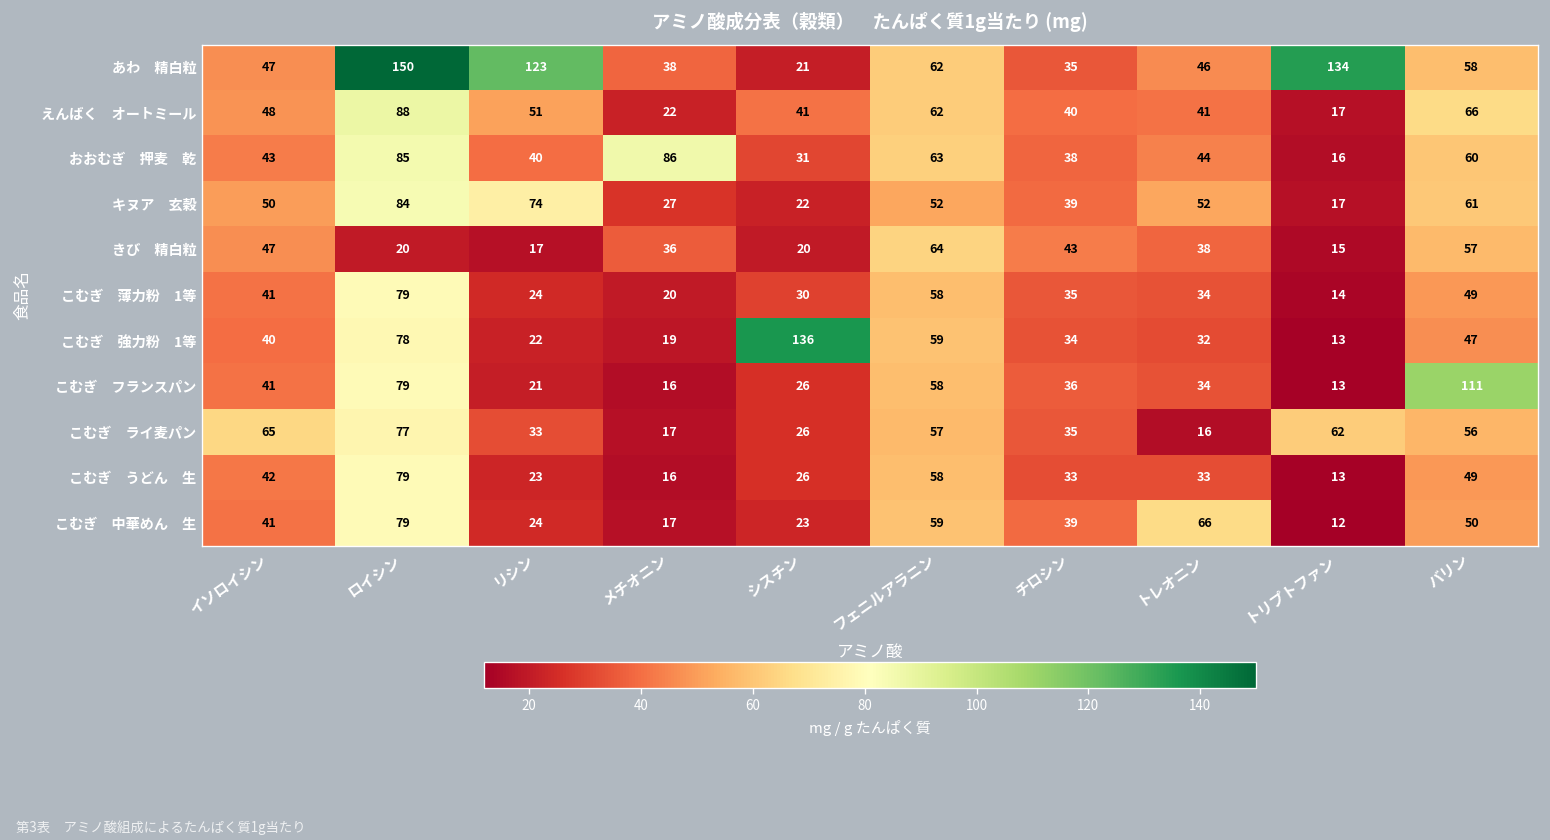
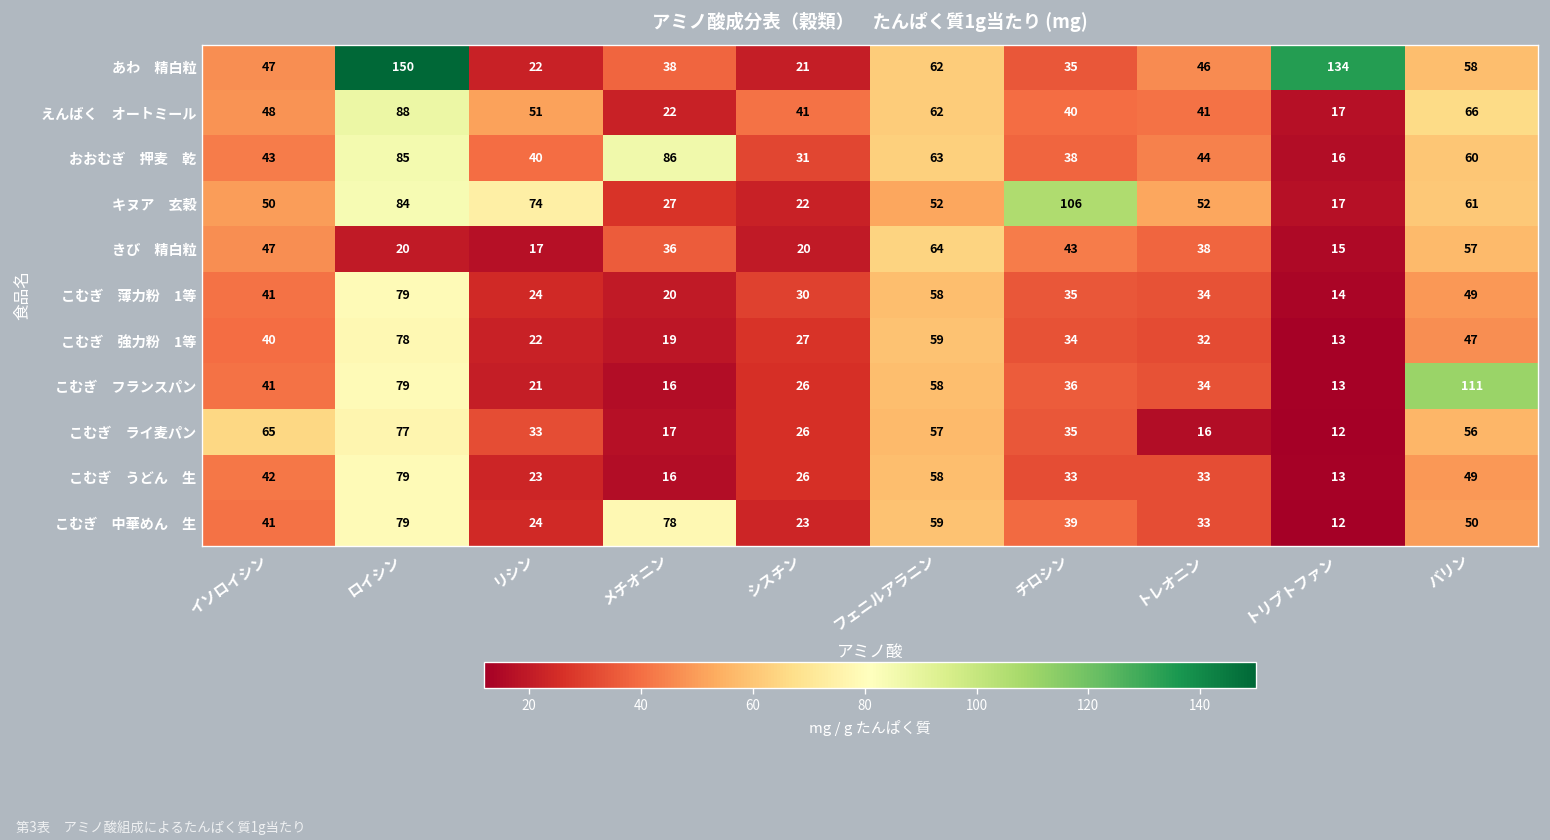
あわ 精白粒, リシン: 123 -> 22
キヌア 玄穀, チロシン: 39 -> 106
こむぎ 強力粉 1等, シスチン: 136 -> 27
こむぎ ライ麦パン, トリプトファン: 62 -> 12
こむぎ 中華めん 生, メチオニン: 17 -> 78
こむぎ 中華めん 生, トレオニン: 66 -> 33
